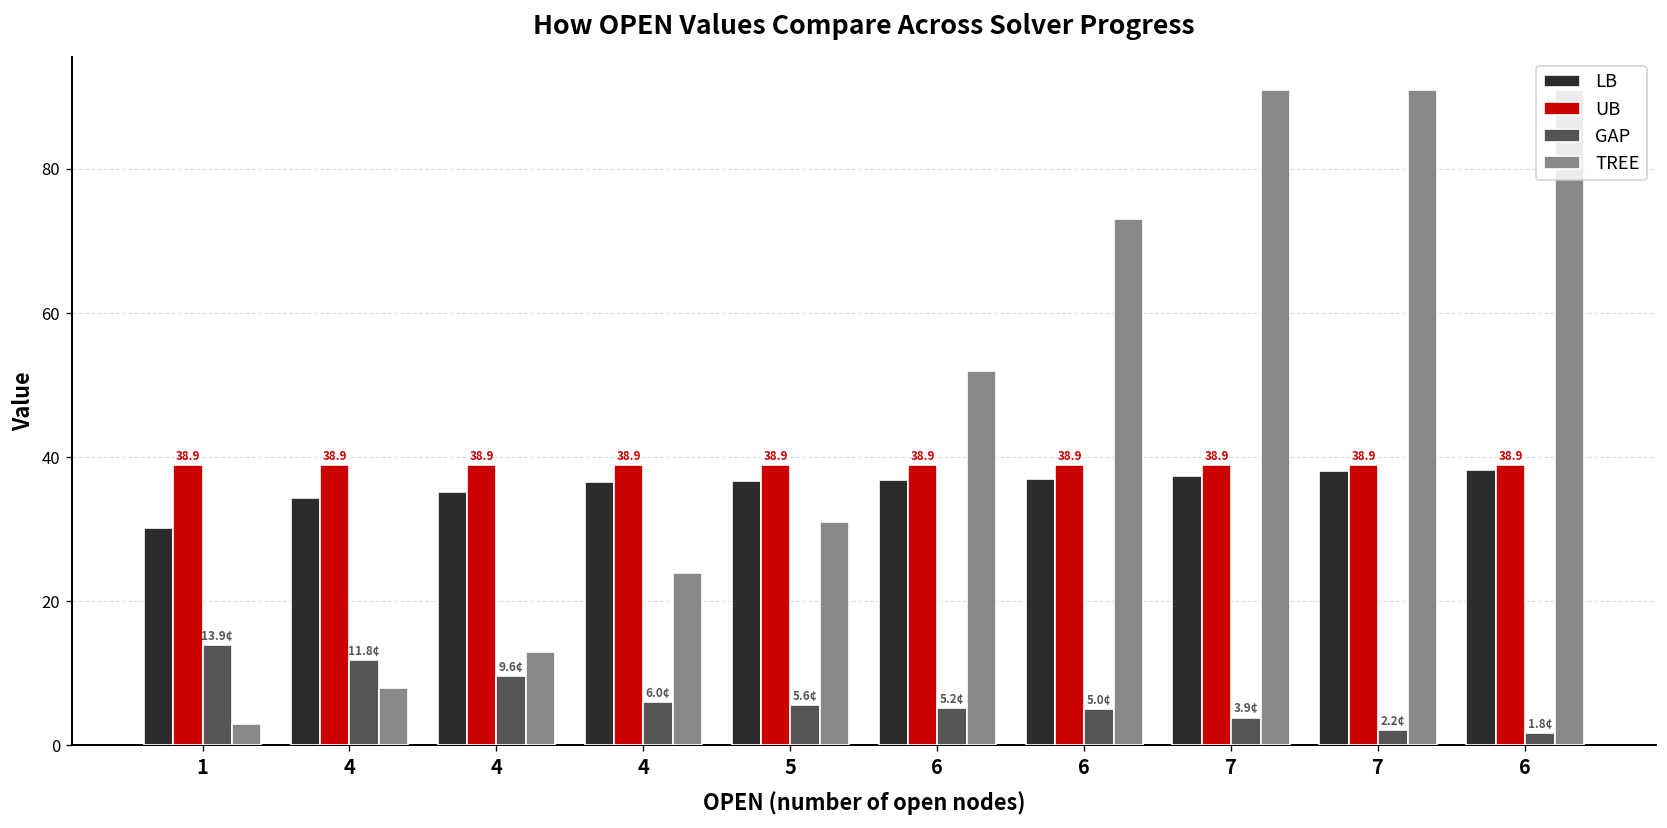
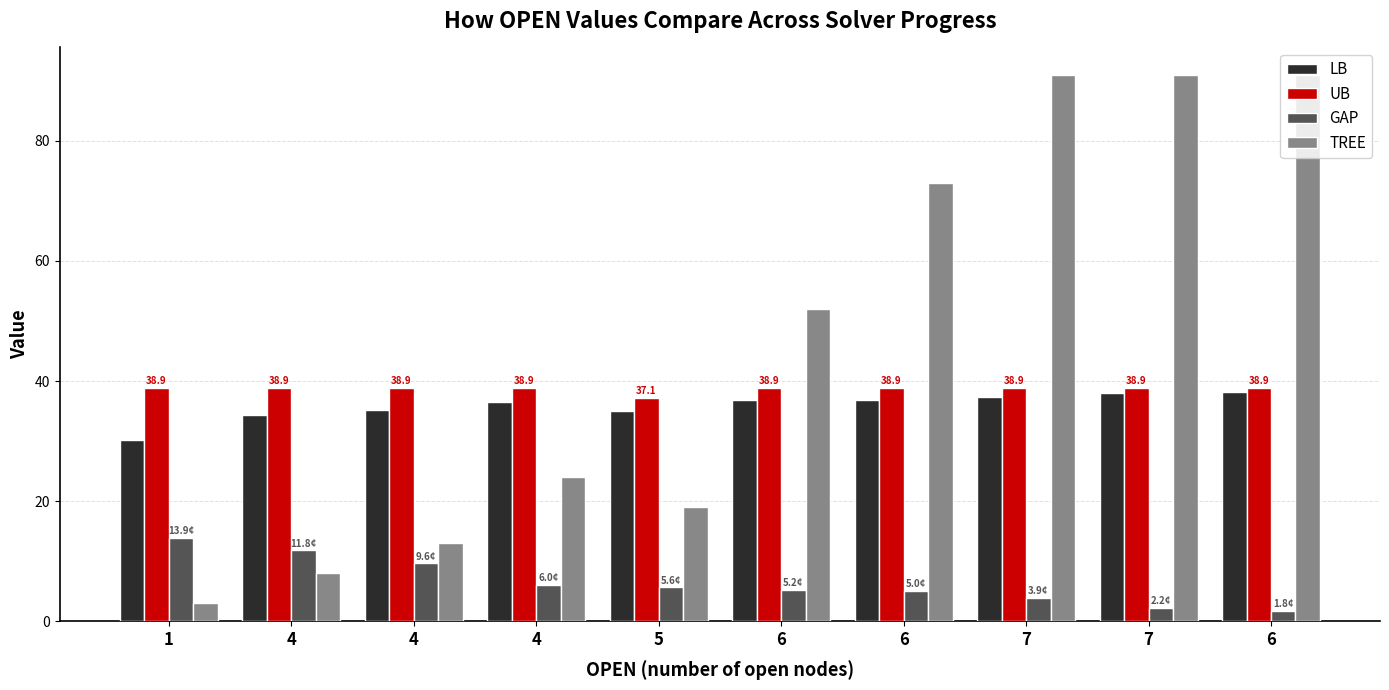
LB, 5: 37 -> 35
UB, 5: 38.9 -> 37.1
TREE, 5: 31 -> 19
